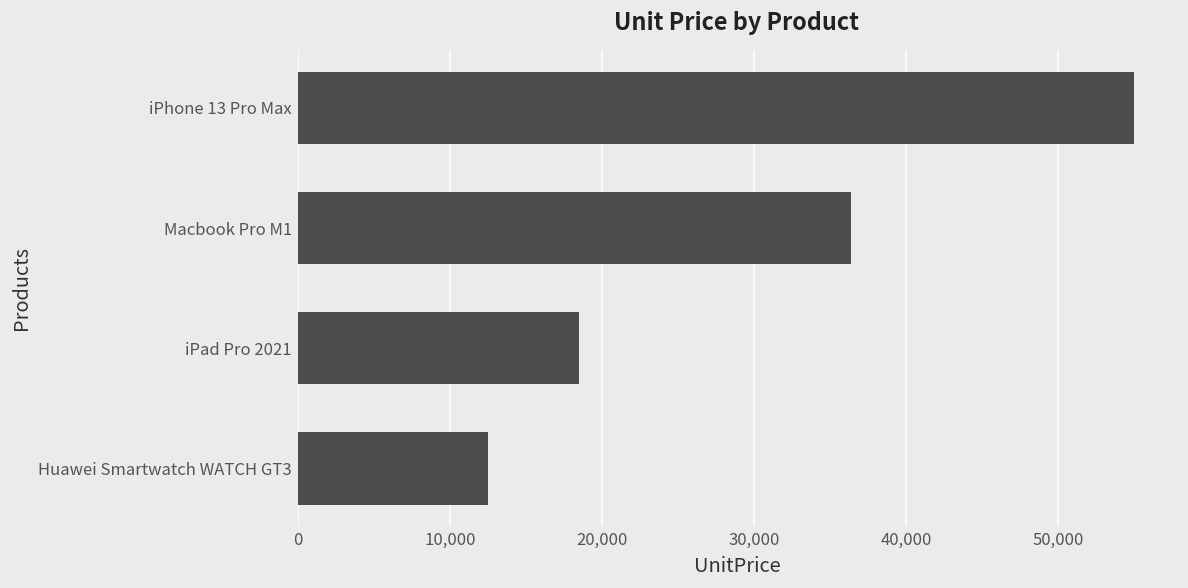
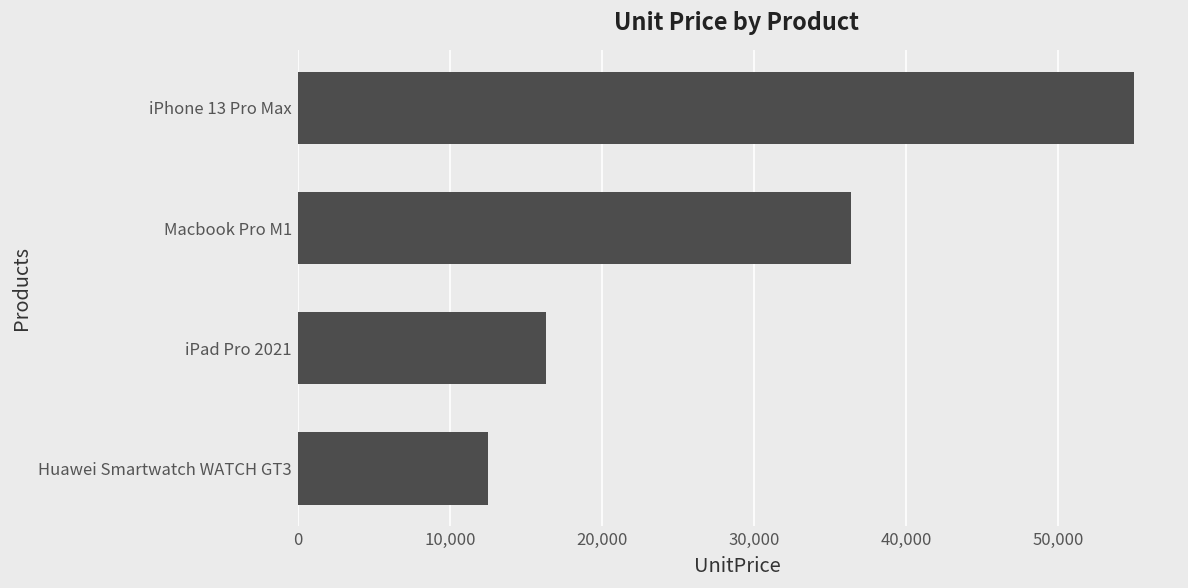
iPad Pro 2021: 18,500 -> 16,300
